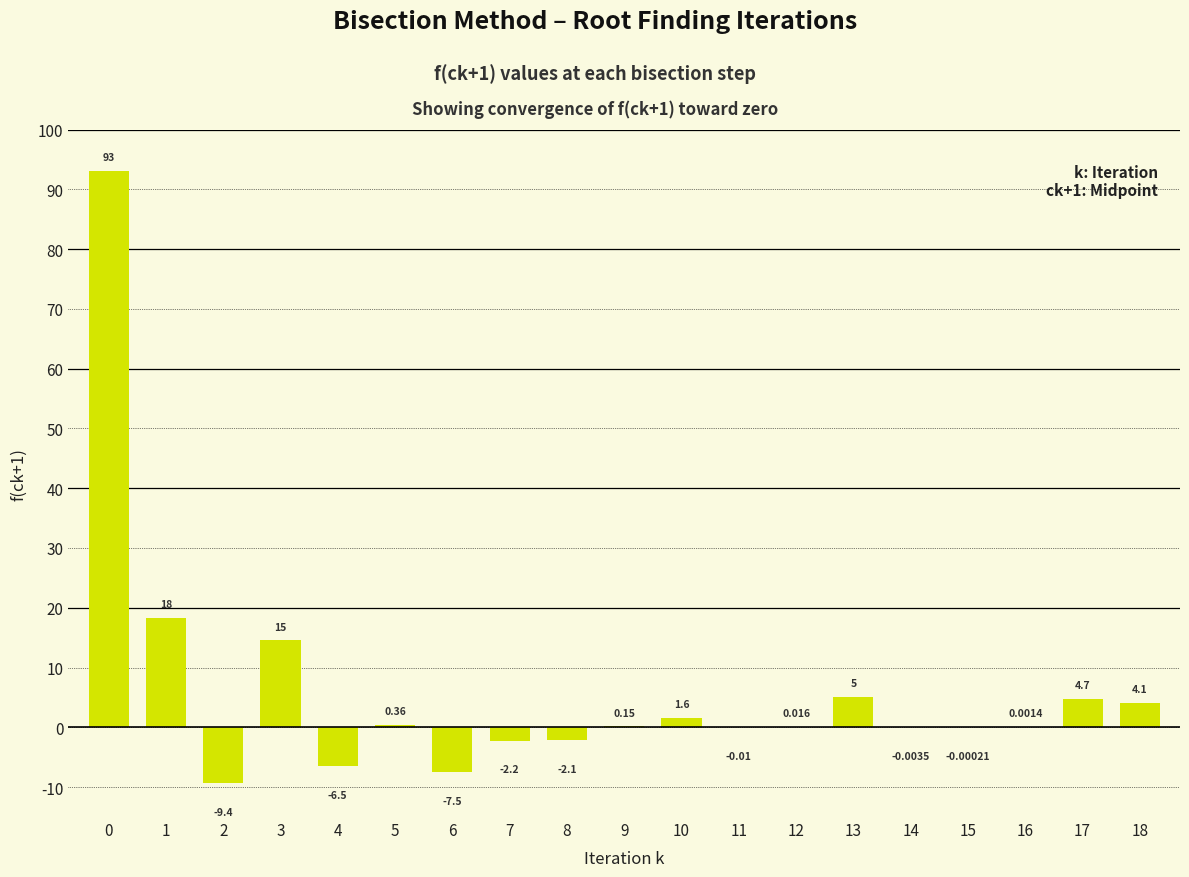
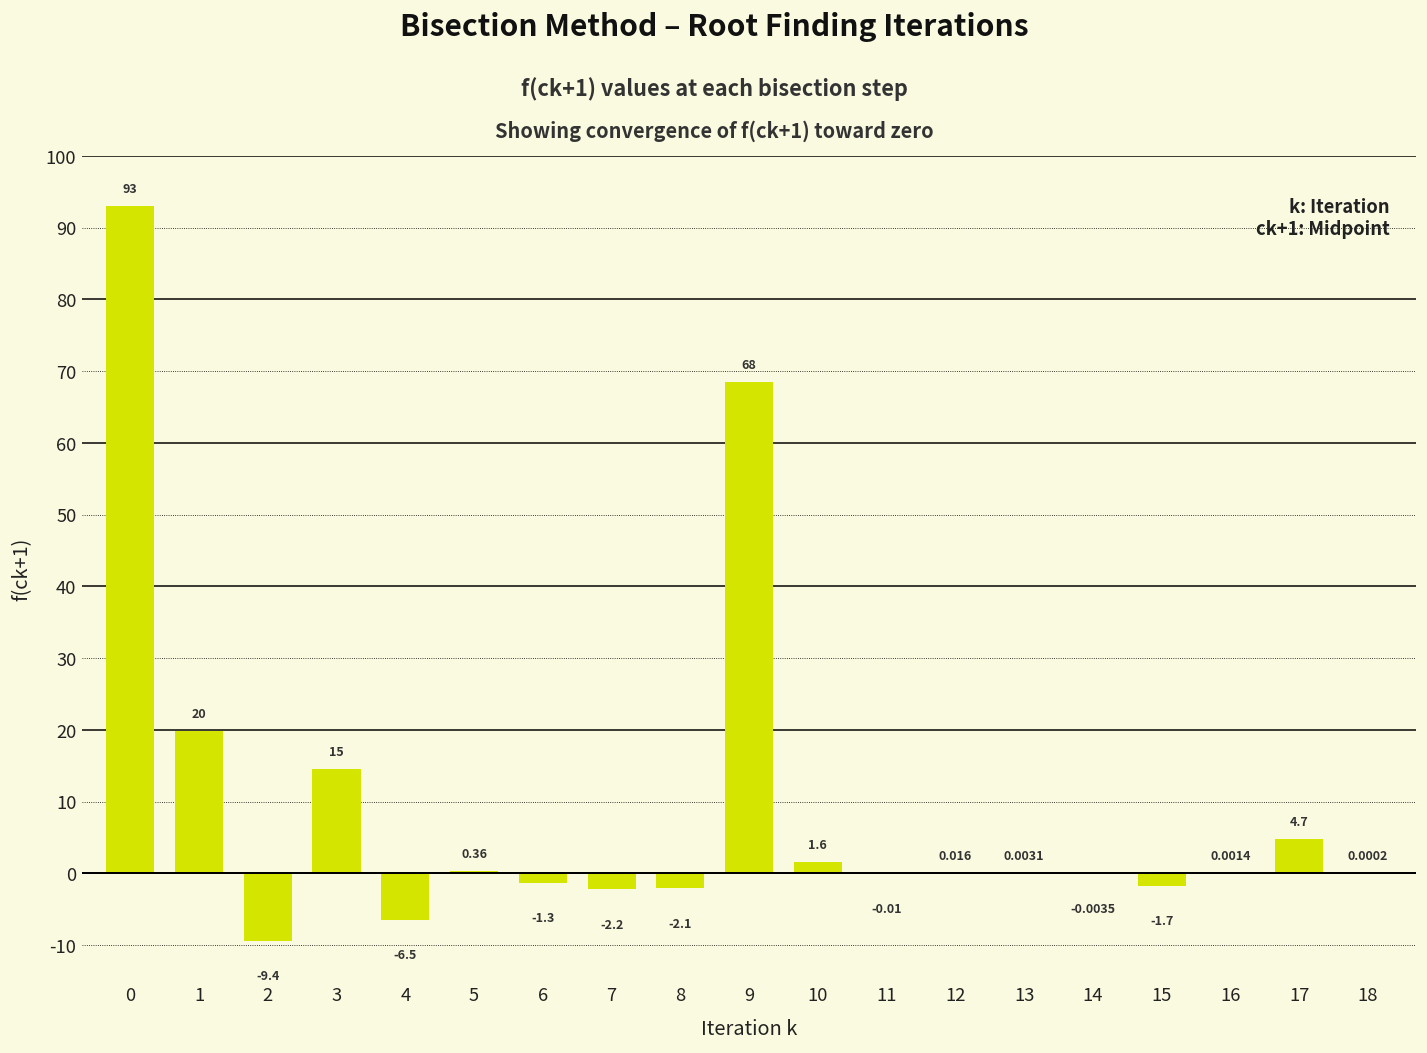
1: 18 -> 20
6: -7.5 -> -1.3
9: 0.15 -> 68
13: 5 -> 0.0031
15: -0.00021 -> -1.7
18: 4.1 -> 0.0002
